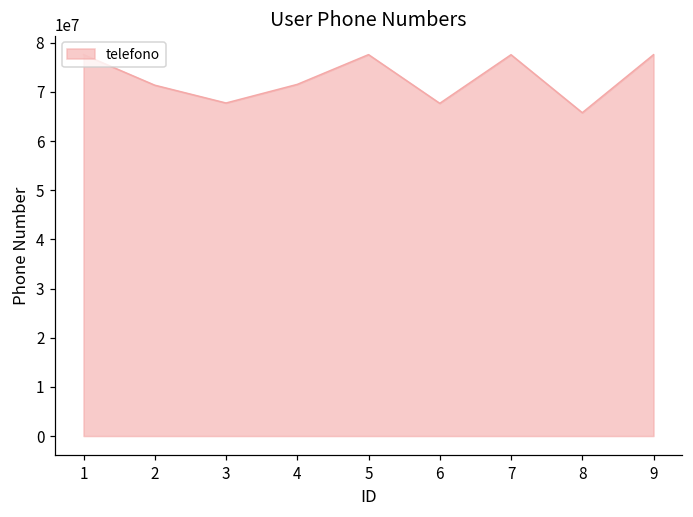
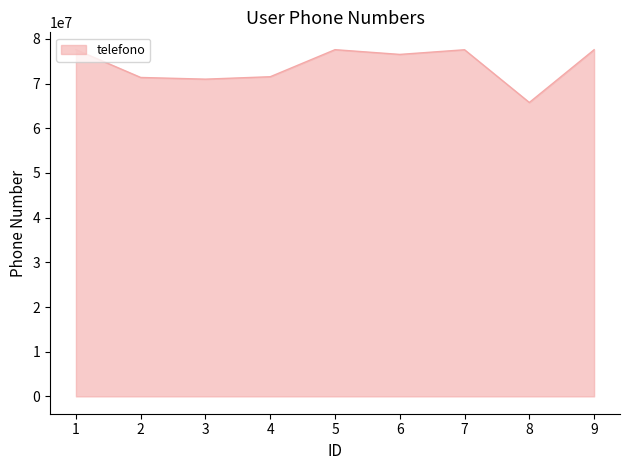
3: 68000000 -> 71000000
6: 68000000 -> 77000000
